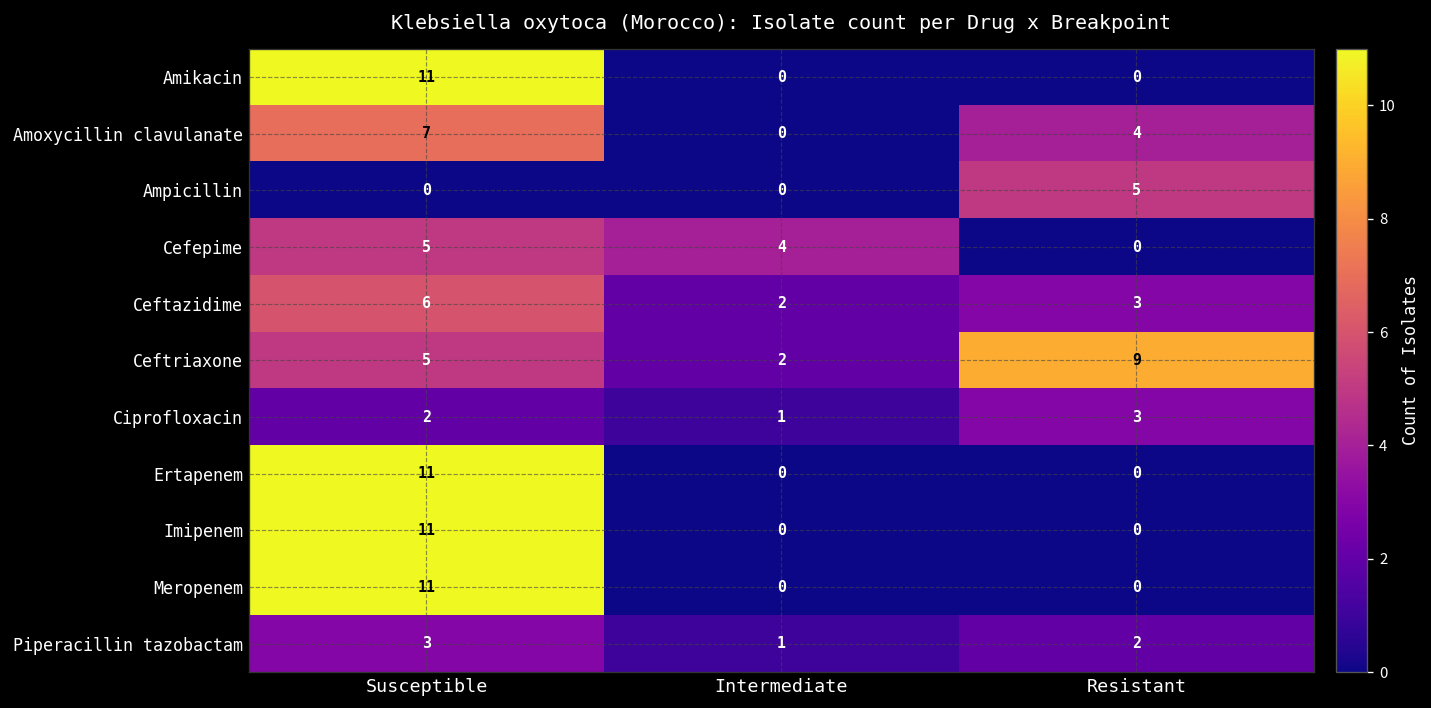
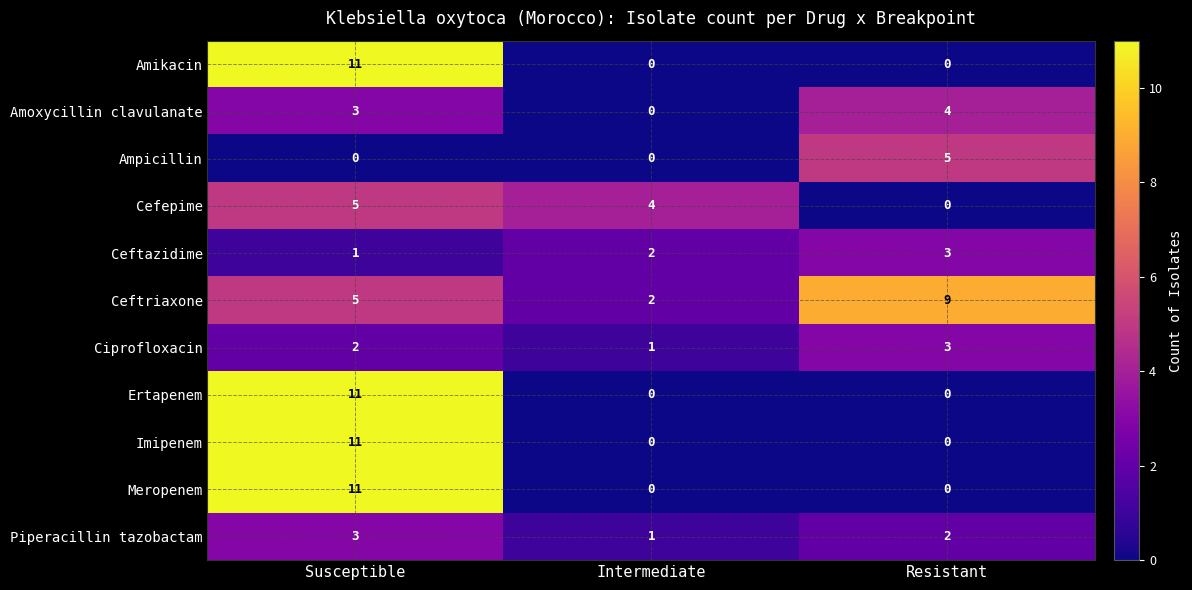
Amoxycillin clavulanate, Susceptible: 7 -> 3
Ceftazidime, Susceptible: 6 -> 1
